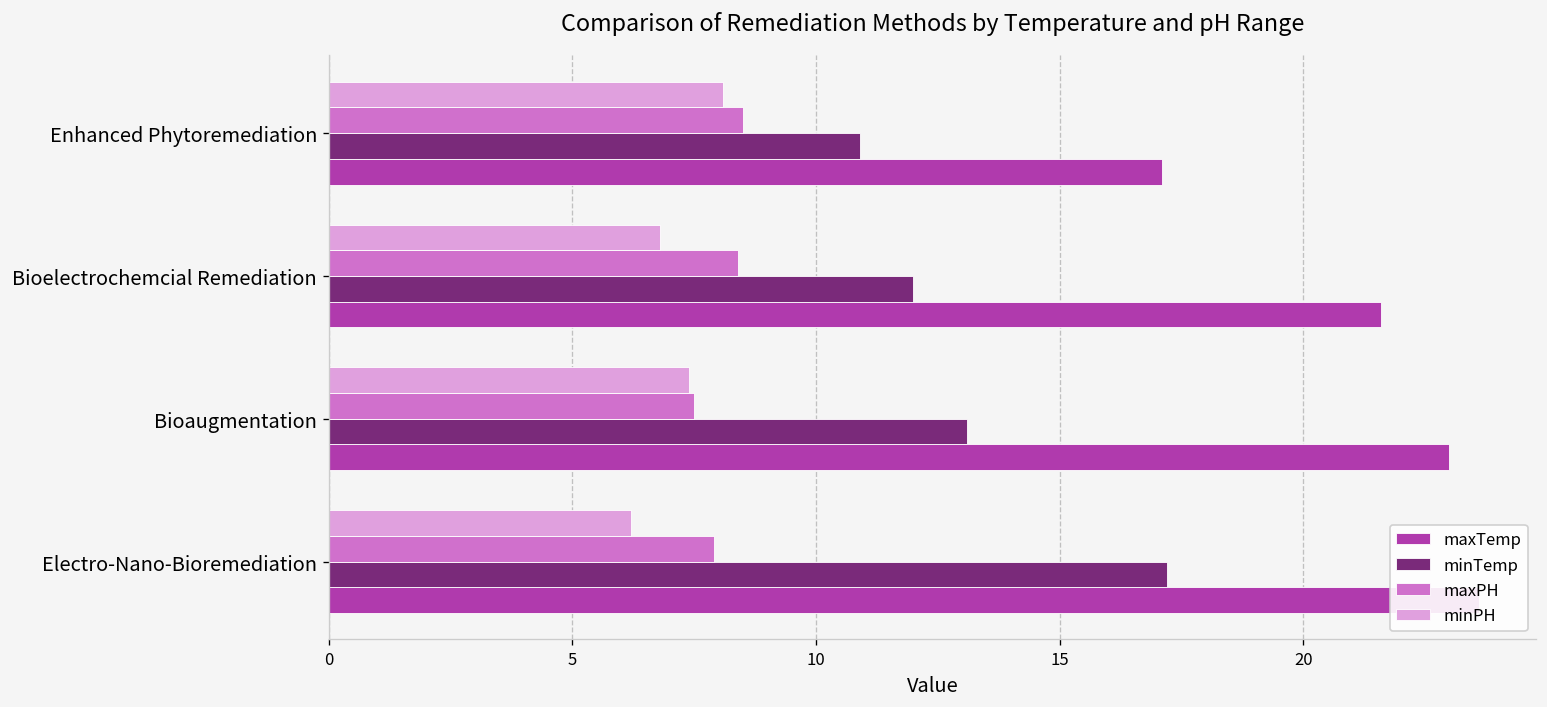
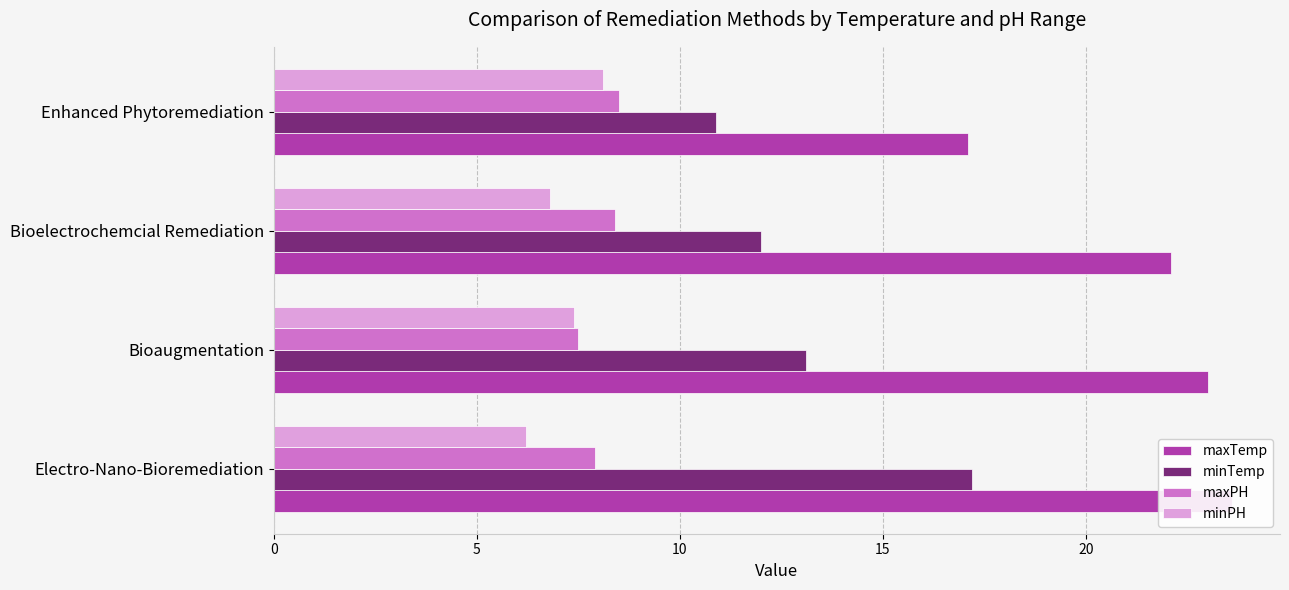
maxTemp, Bioelectrochemcial Remediation: 21.6 -> 22.1
